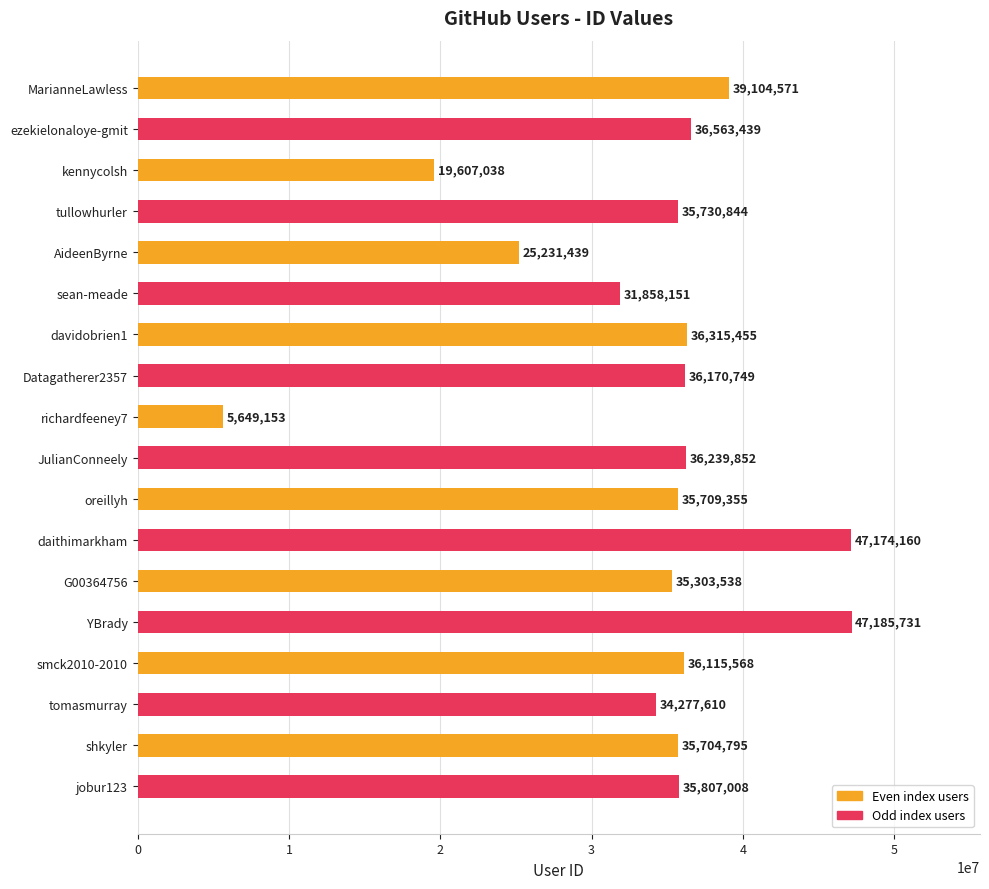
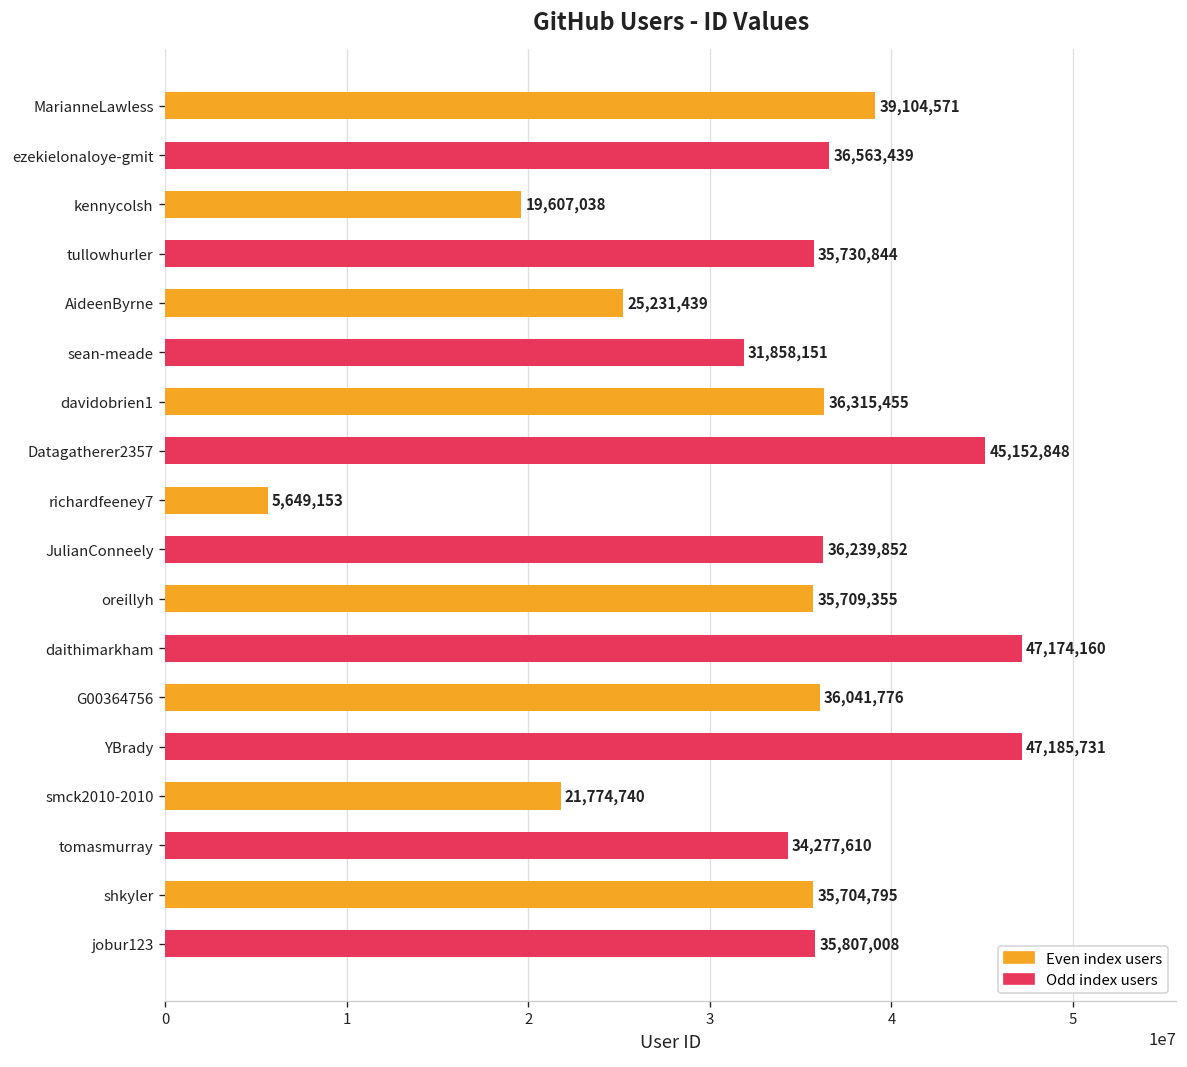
Datagatherer2357: 36,170,749 -> 45,152,848
G00364756: 35,303,538 -> 36,041,776
smck2010-2010: 36,115,568 -> 21,774,740
